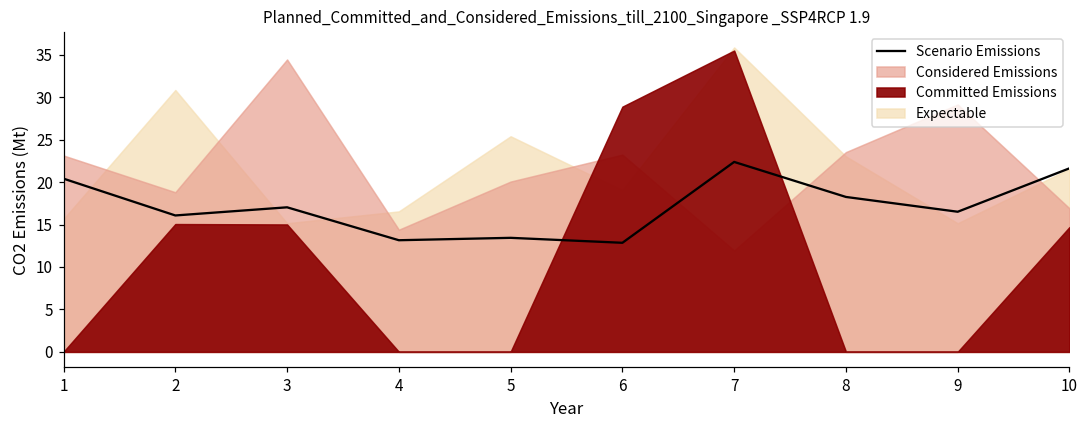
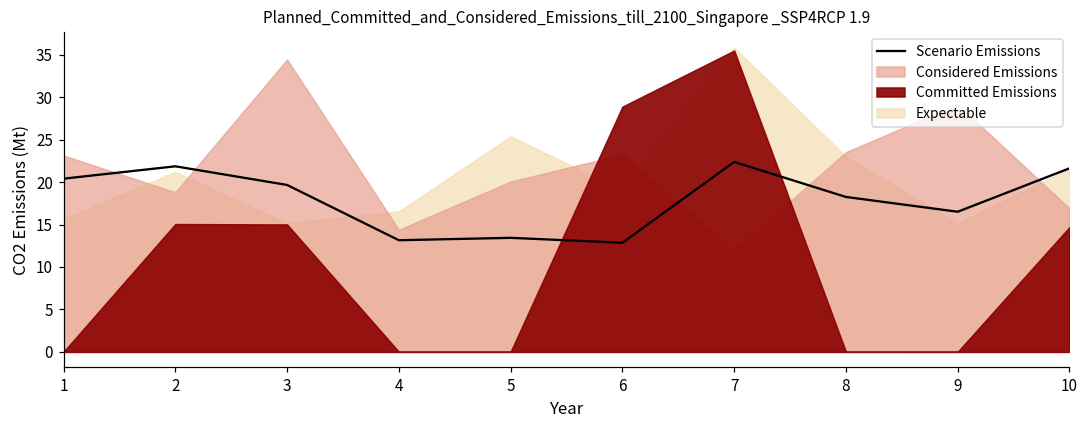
Scenario Emissions, 2: 16 -> 22
Expectable, 2: 31 -> 21
Scenario Emissions, 3: 17 -> 20
